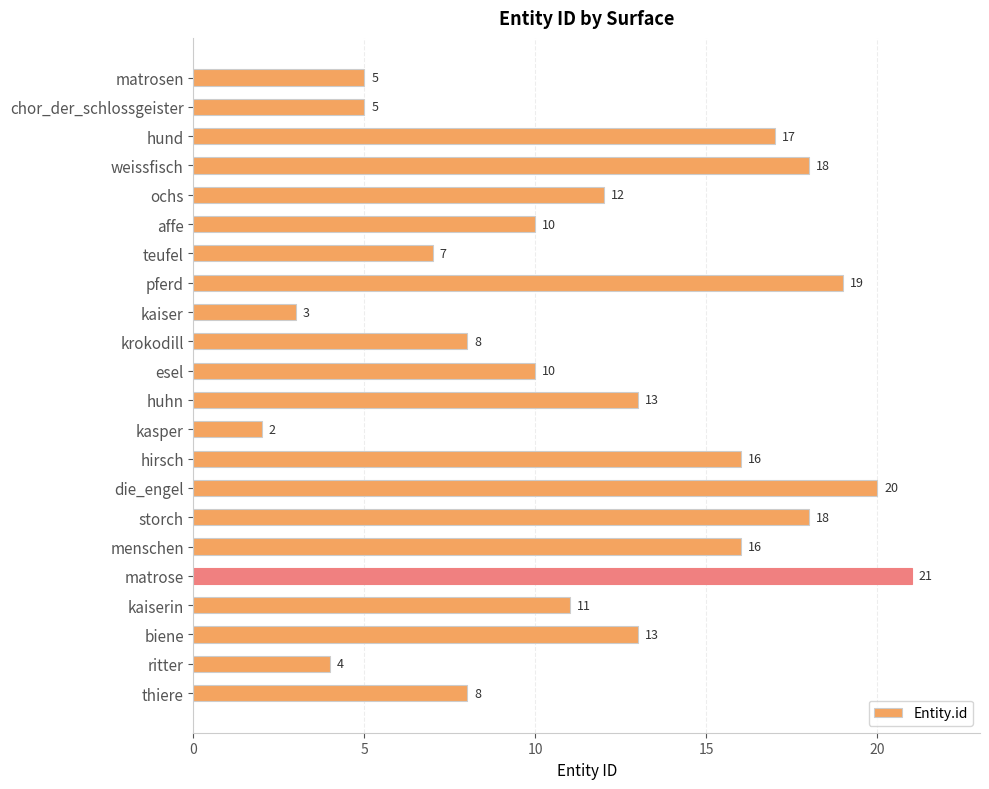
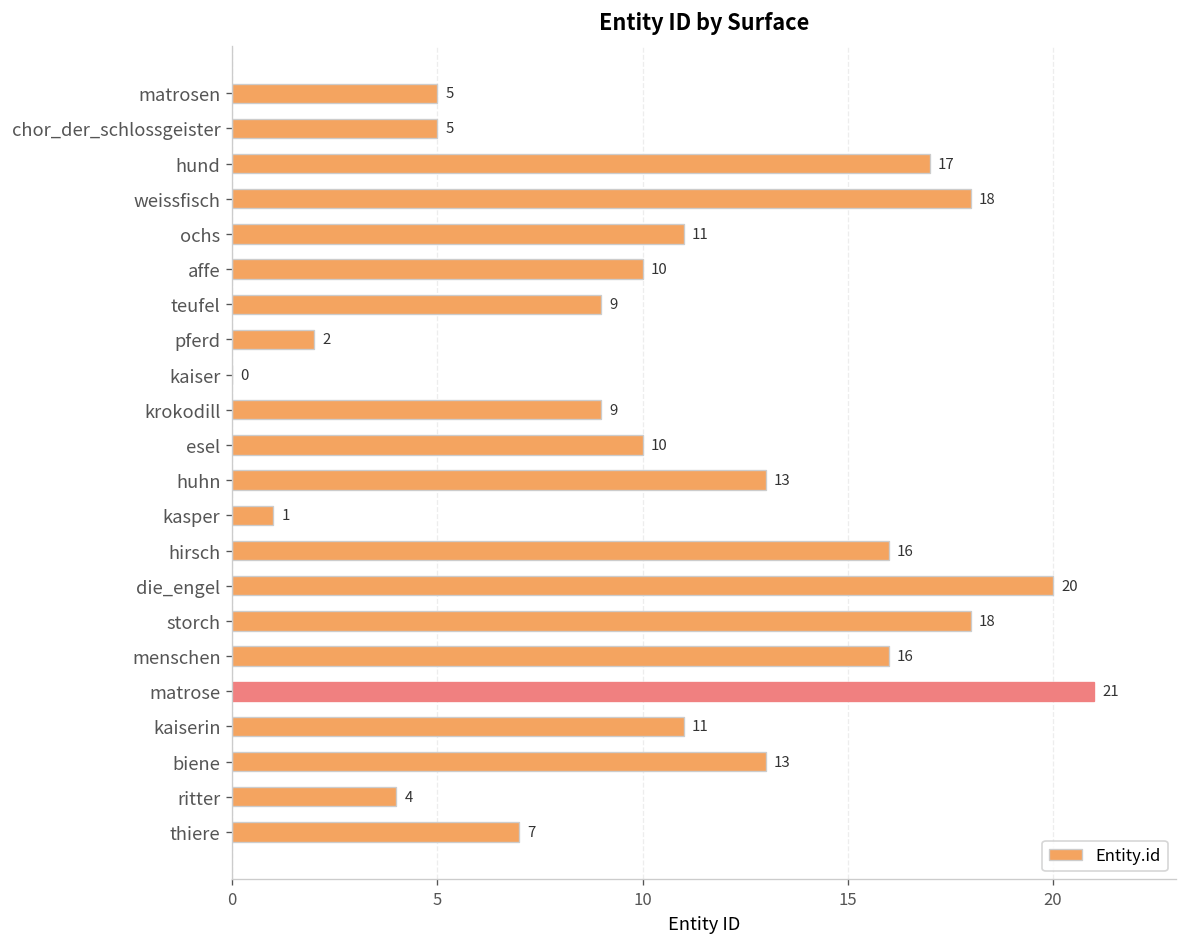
ochs: 12 -> 11
teufel: 7 -> 9
pferd: 19 -> 2
kaiser: 3 -> 0
krokodill: 8 -> 9
kasper: 2 -> 1
thiere: 8 -> 7
